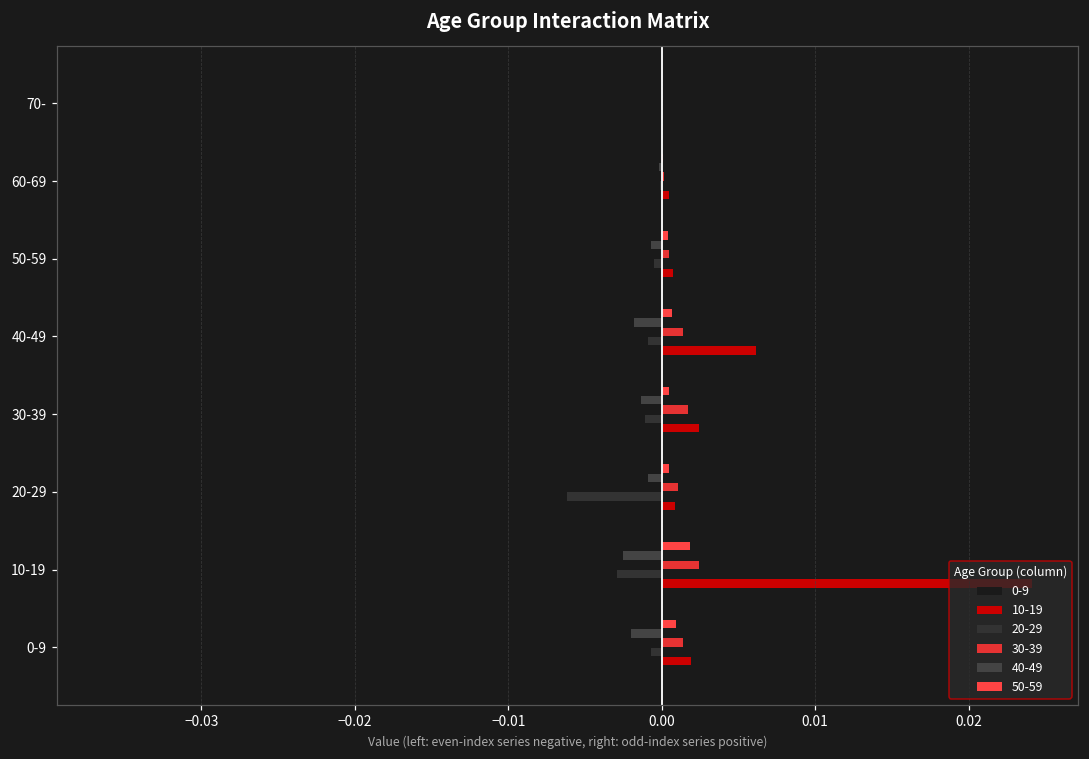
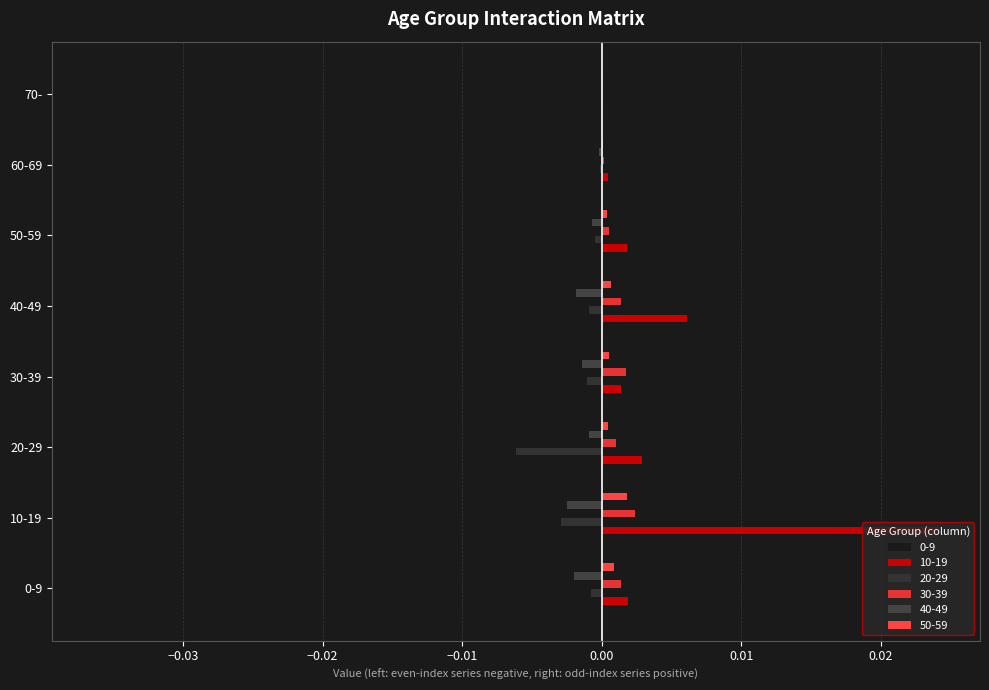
10-19, 50-59: 0.0007 -> 0.0018
10-19, 30-39: 0.0024 -> 0.0014
10-19, 20-29: 0.0009 -> 0.0029
